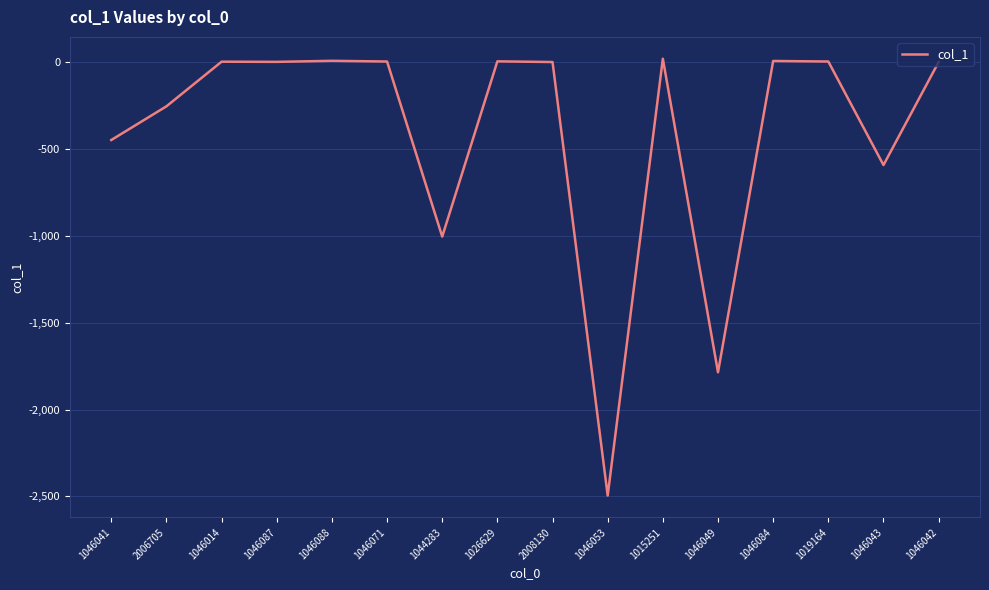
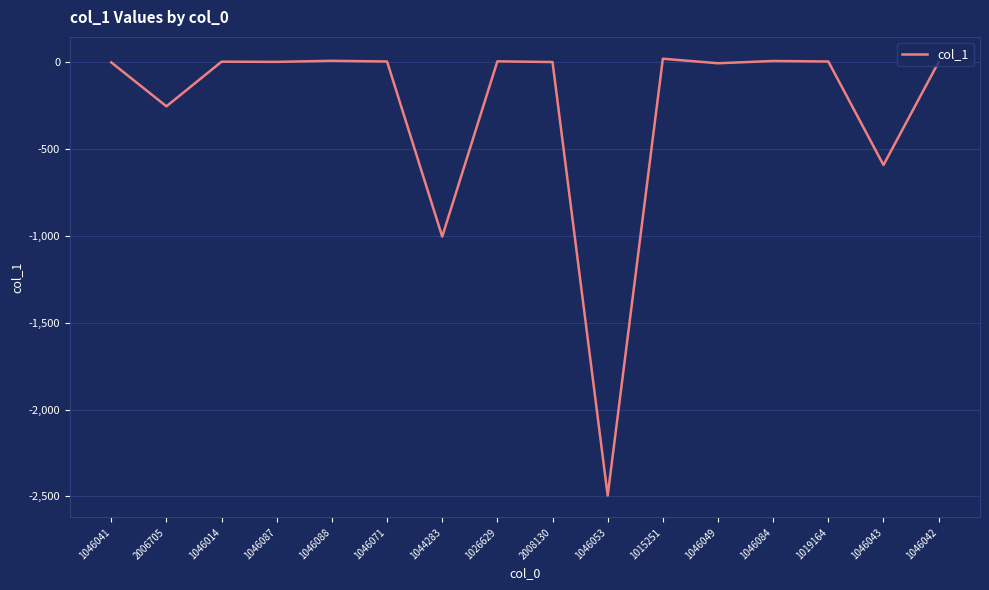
1046041: -450 -> 0
1046049: -1,790 -> -10
